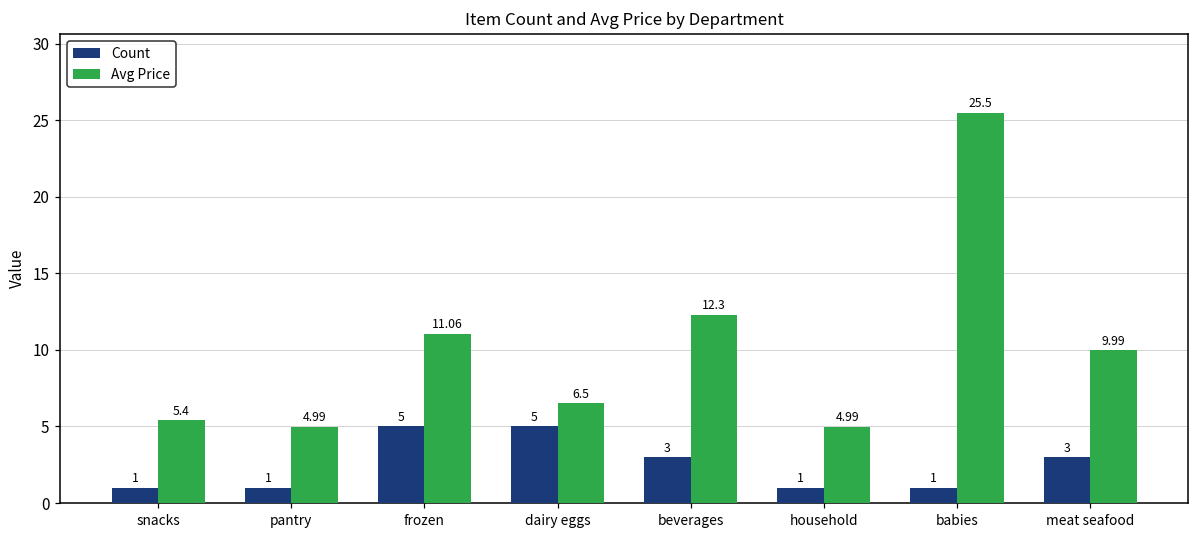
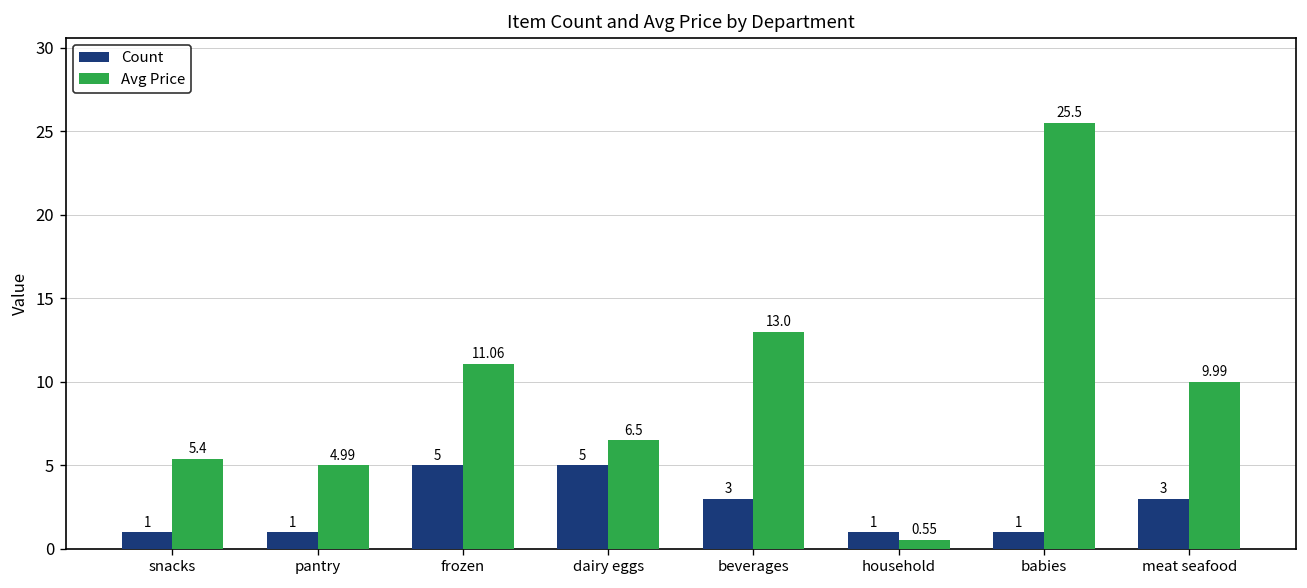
Avg Price, beverages: 12.3 -> 13.0
Avg Price, household: 4.99 -> 0.55
